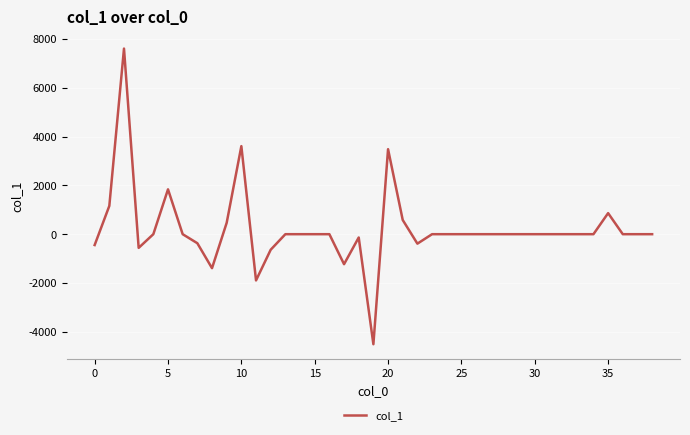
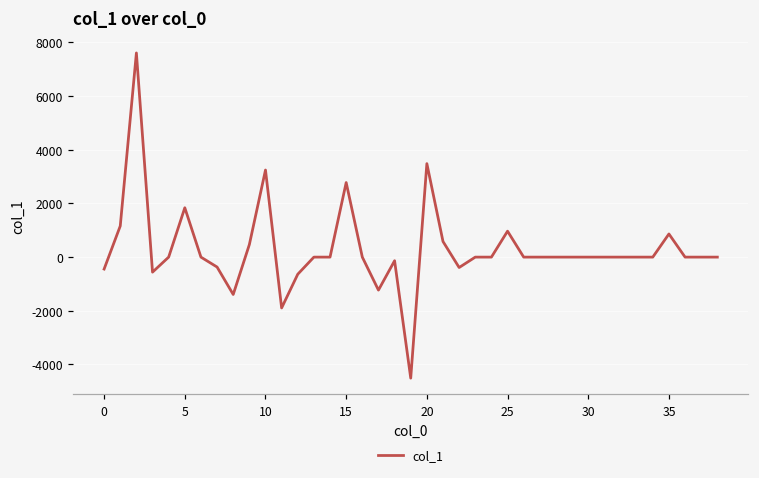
10: 3600 -> 3200
15: 0 -> 2800
25: 0 -> 1000
